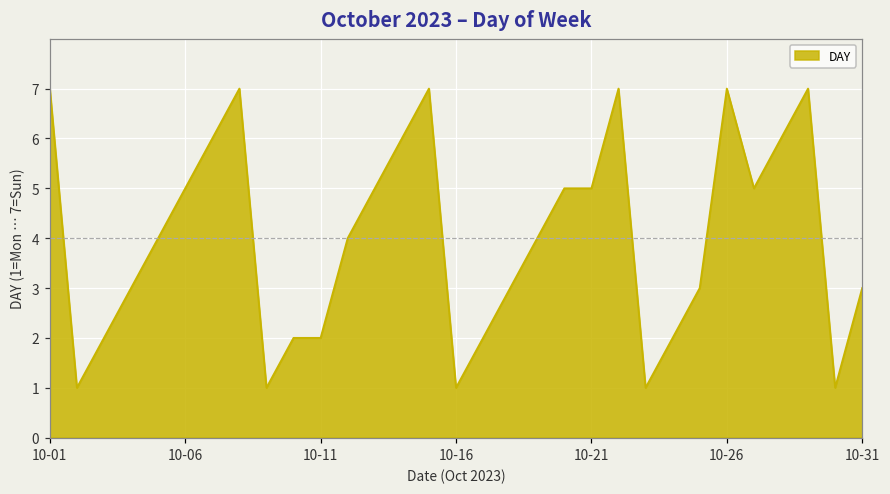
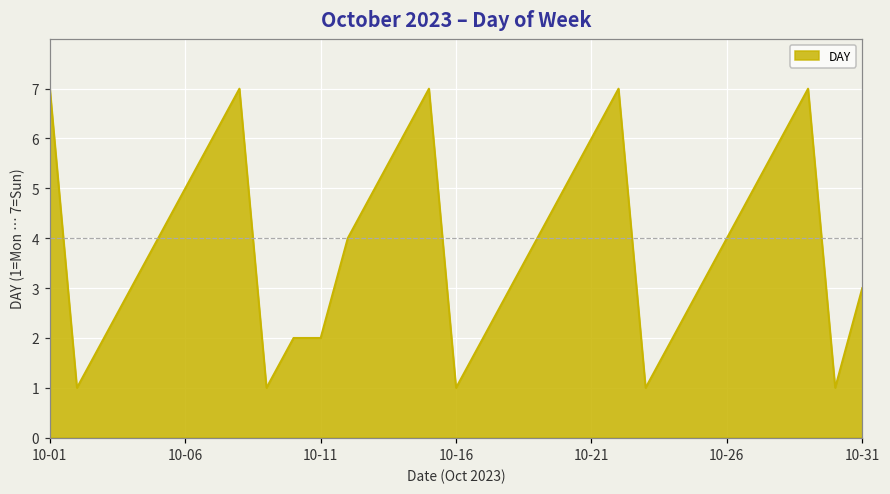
10-21: 5 -> 6
10-26: 7 -> 4
